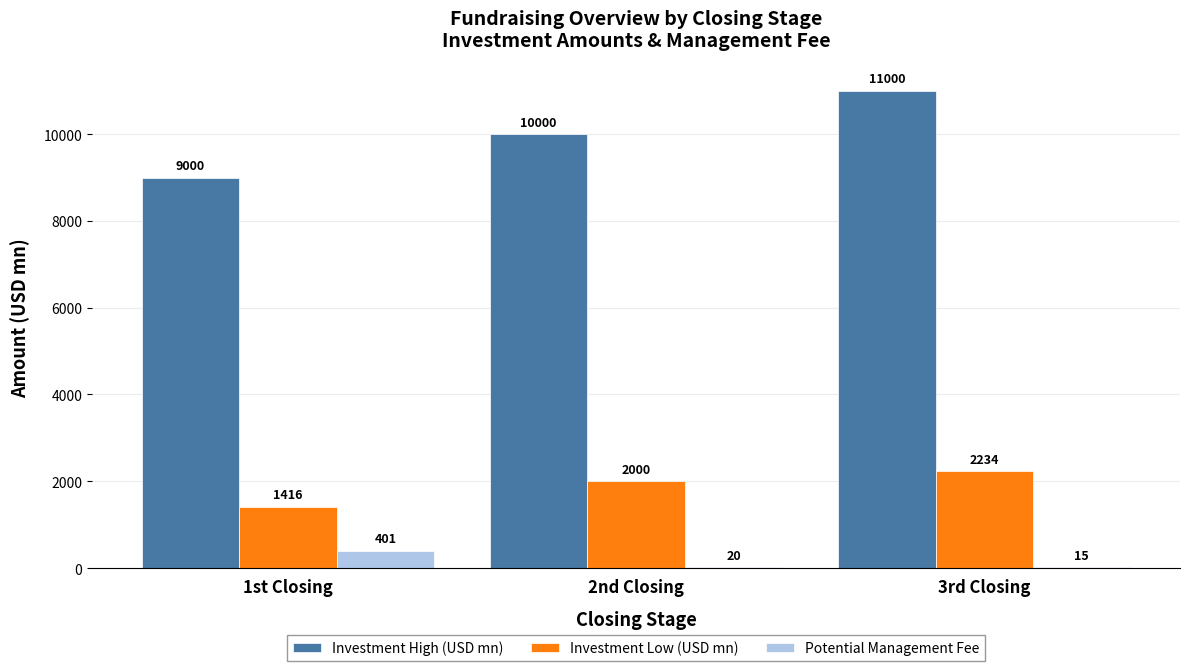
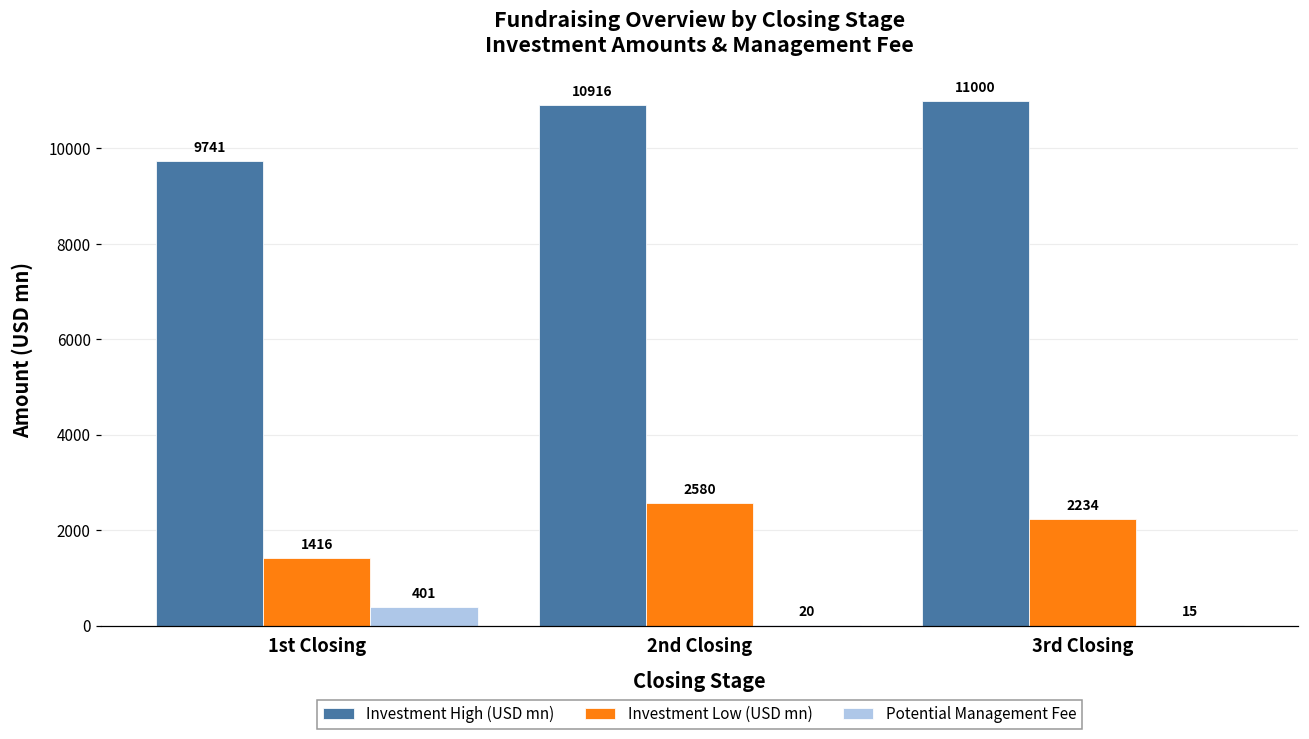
Investment High (USD mn), 1st Closing: 9000 -> 9741
Investment High (USD mn), 2nd Closing: 10000 -> 10916
Investment Low (USD mn), 2nd Closing: 2000 -> 2580
